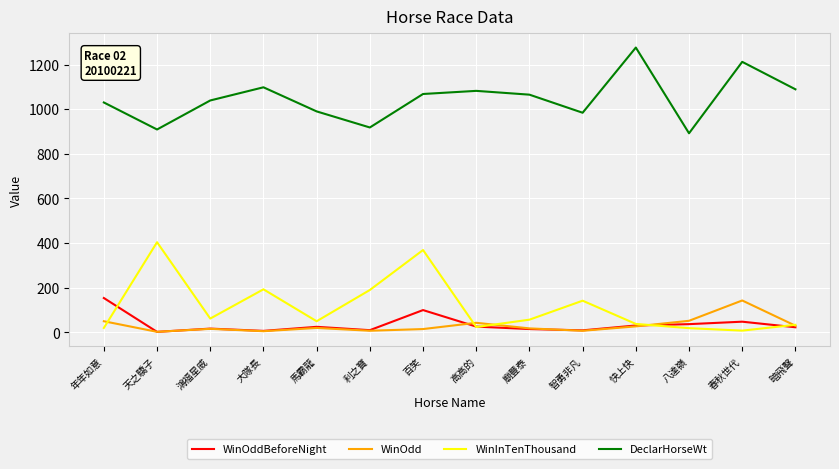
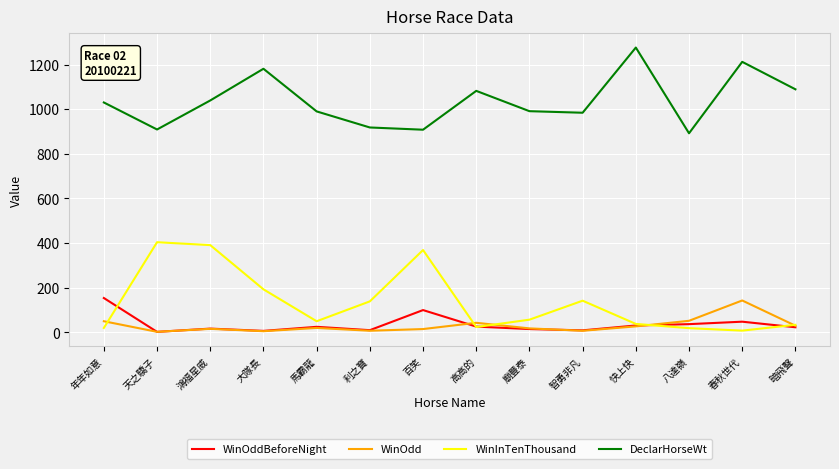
WinInTenThousand, 鴻福星威: 60 -> 390
DeclarHorseWt, 大隊長: 1100 -> 1180
WinInTenThousand, 利之寶: 190 -> 140
DeclarHorseWt, 百笑: 1070 -> 910
DeclarHorseWt, 廟豐泰: 1070 -> 990
